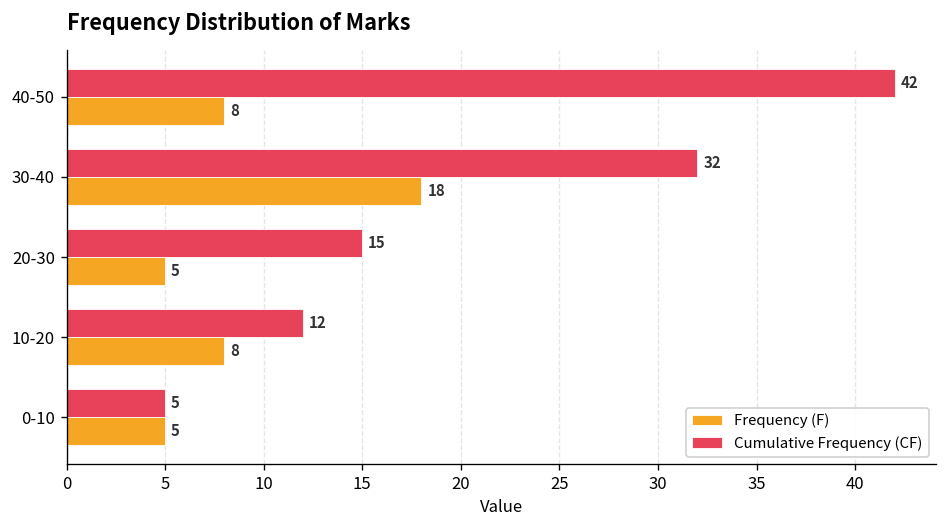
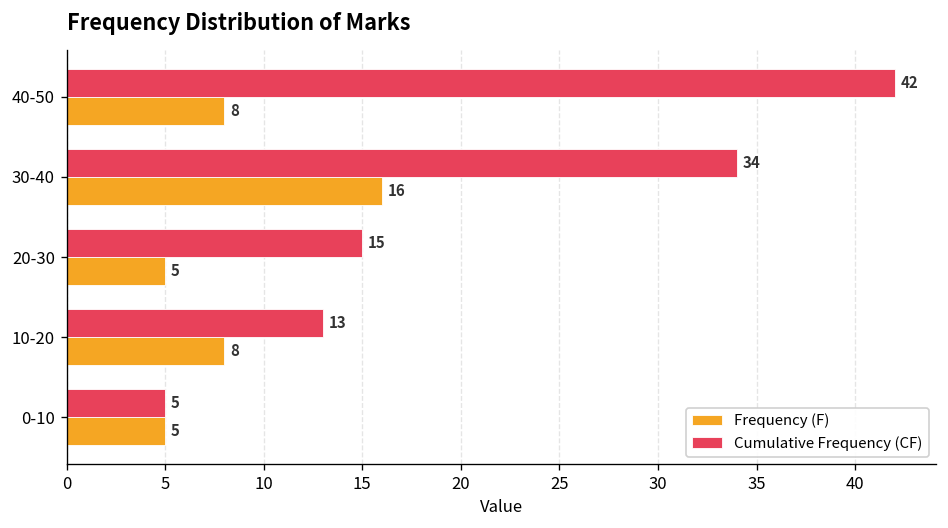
Cumulative Frequency (CF), 30-40: 32 -> 34
Frequency (F), 30-40: 18 -> 16
Cumulative Frequency (CF), 10-20: 12 -> 13
